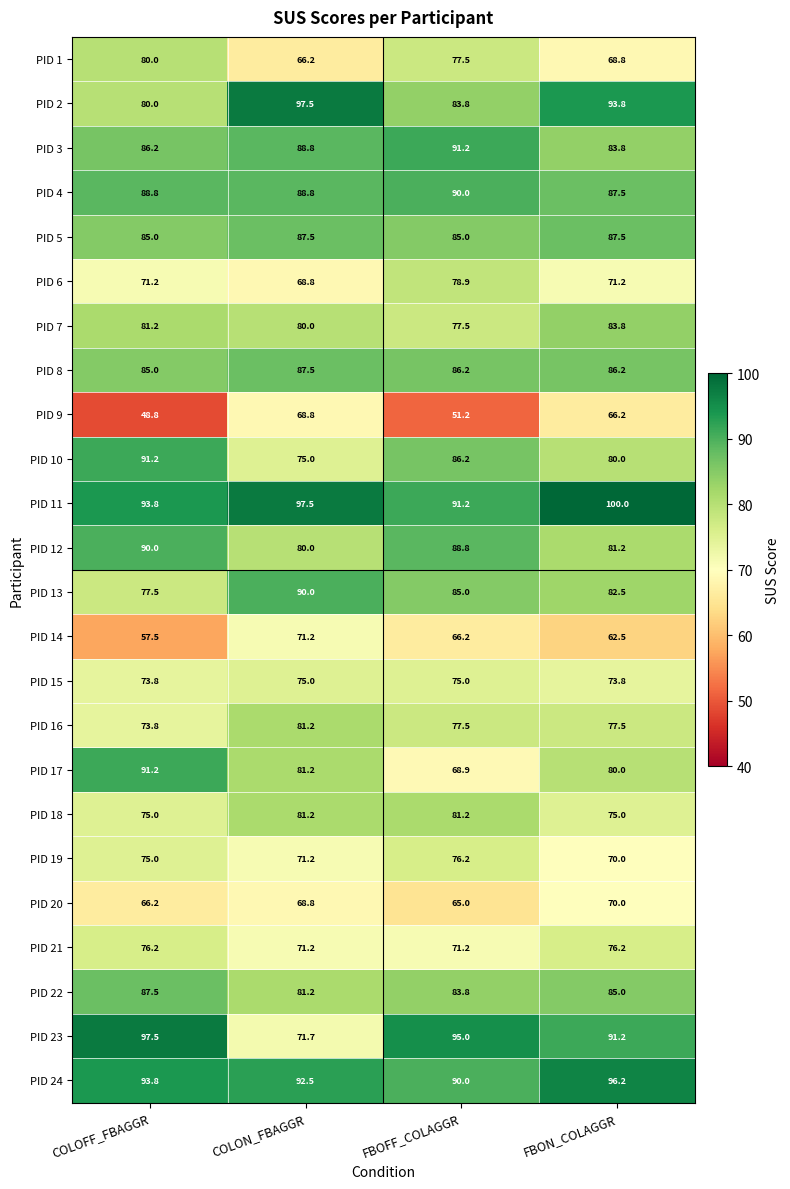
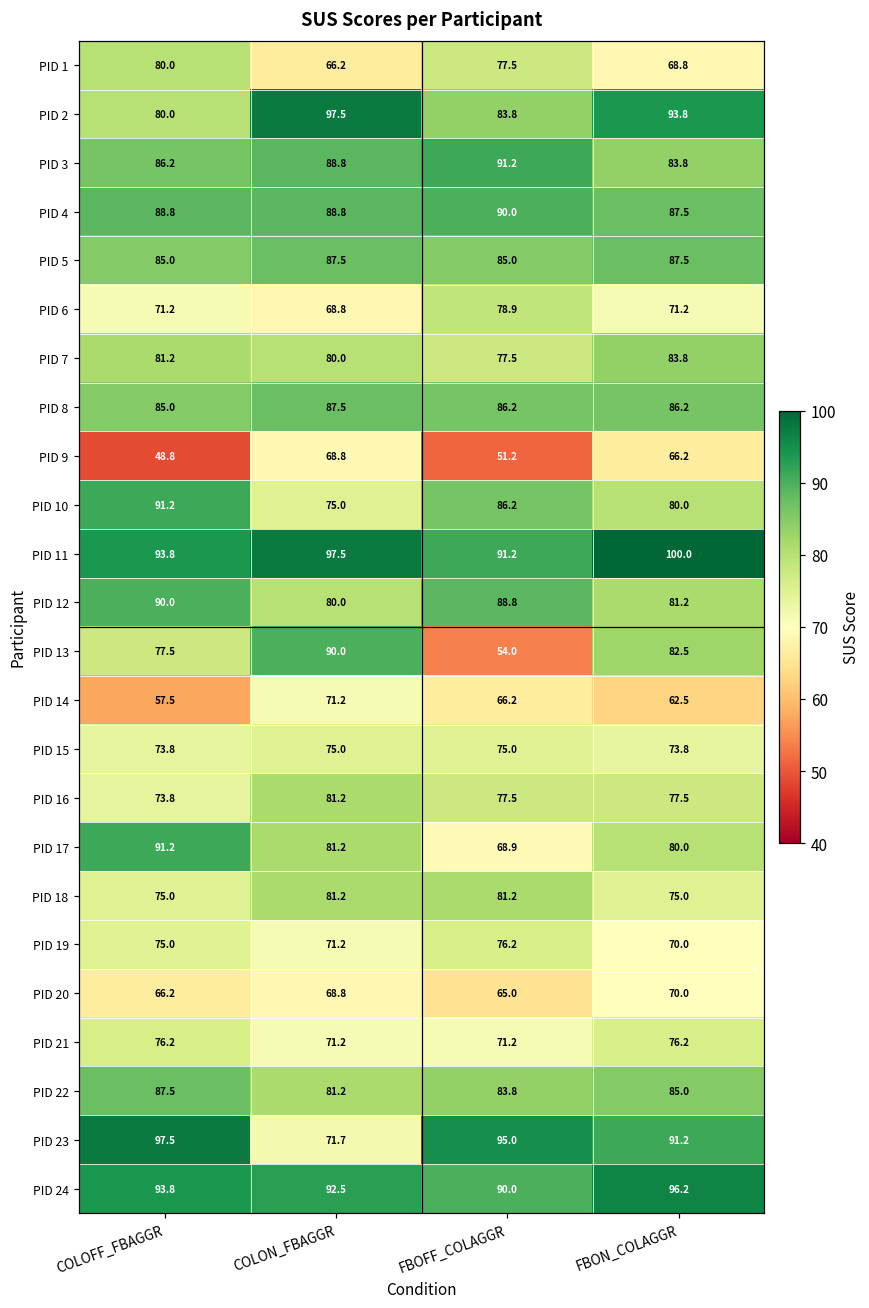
PID 13, FBOFF_COLAGGR: 85.0 -> 54.0
